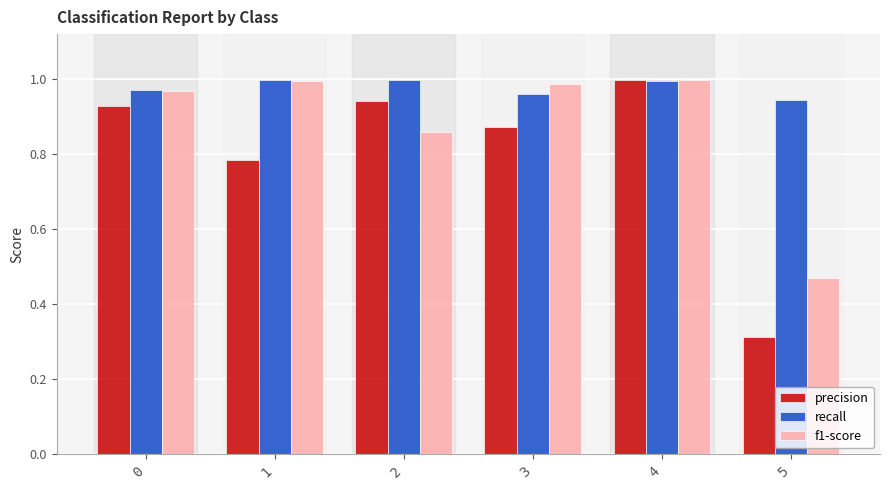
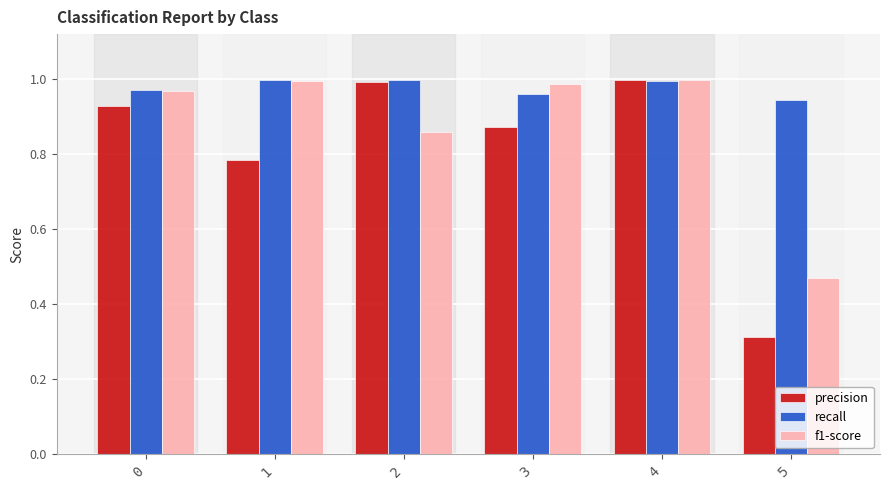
precision, 2: 0.94 -> 0.99
